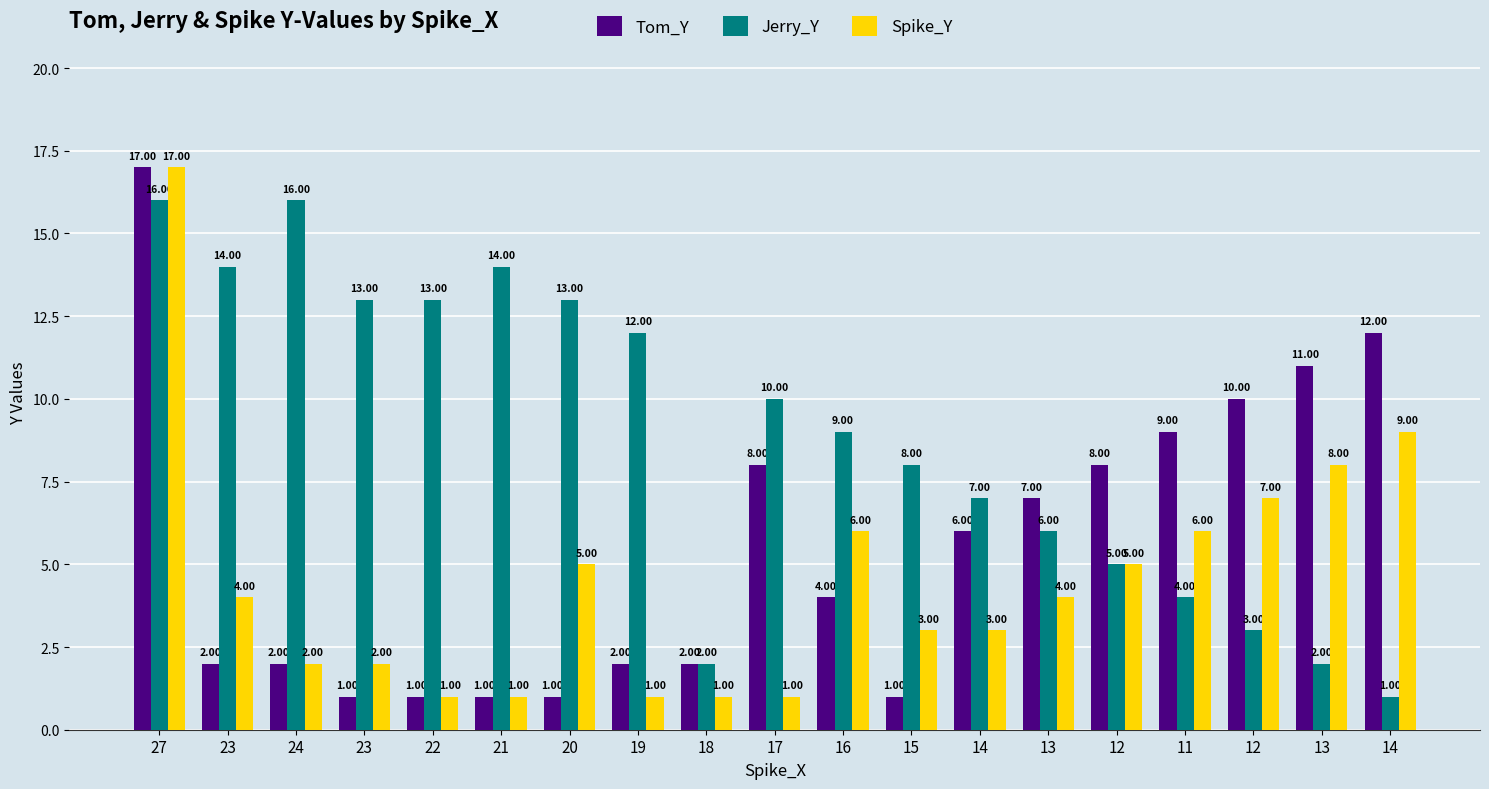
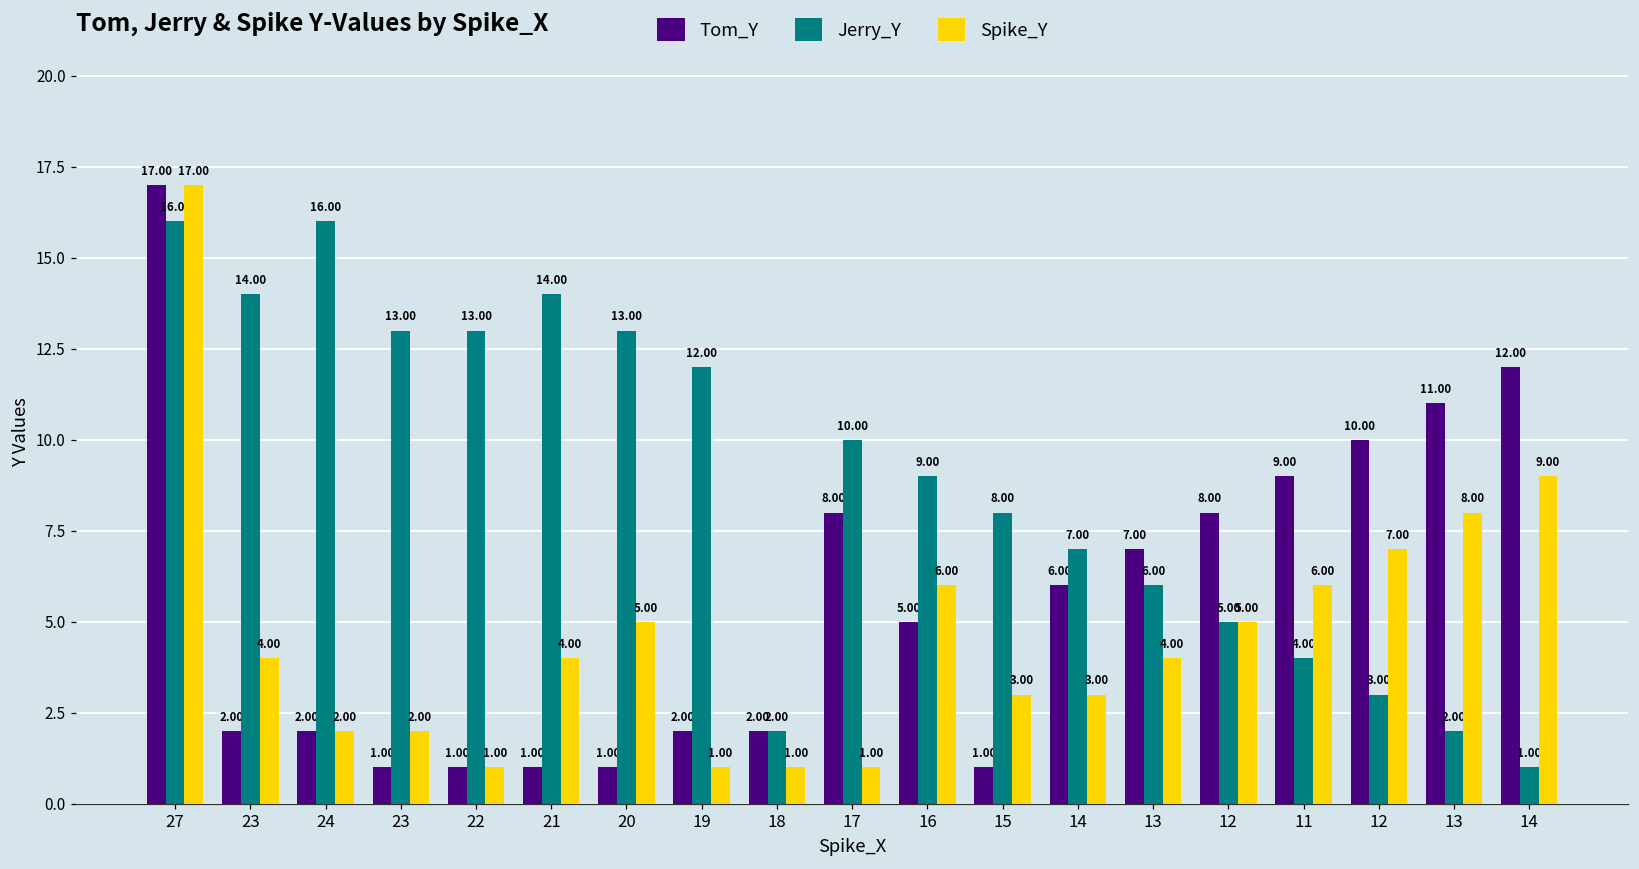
Spike_Y, 21: 1.00 -> 4.00
Tom_Y, 16: 4.00 -> 5.00
